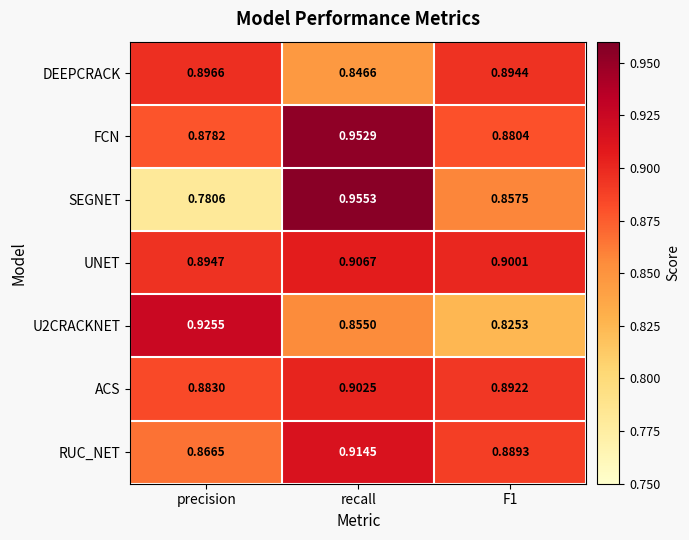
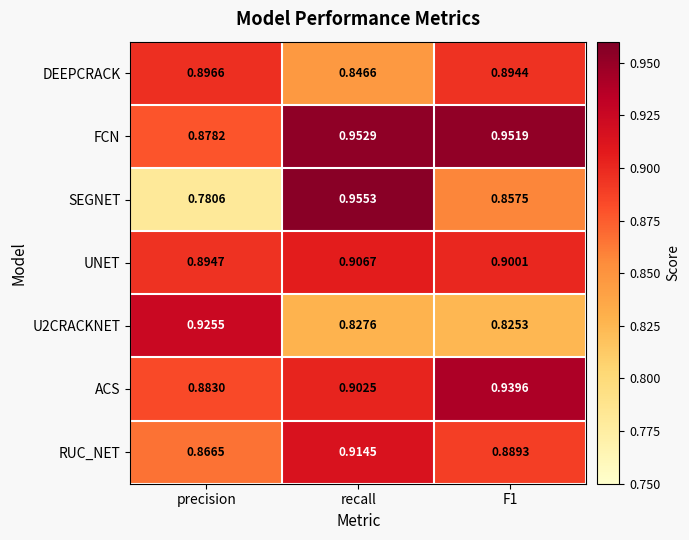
FCN, F1: 0.8804 -> 0.9519
U2CRACKNET, recall: 0.8550 -> 0.8276
ACS, F1: 0.8922 -> 0.9396
